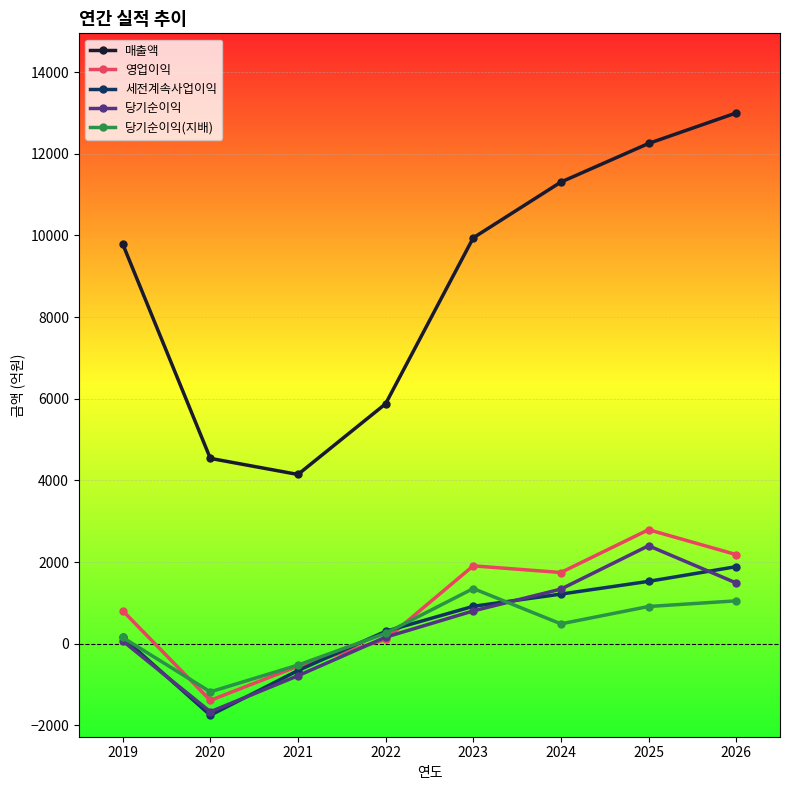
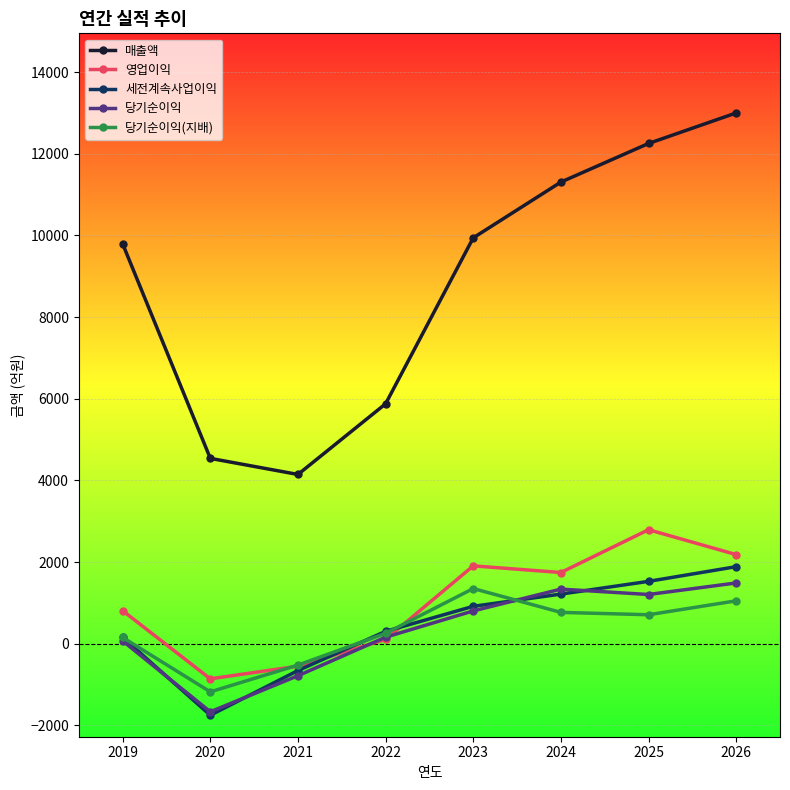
영업이익, 2020: -1400 -> -900
당기순이익(지배), 2024: 500 -> 800
당기순이익, 2025: 2400 -> 1200
당기순이익(지배), 2025: 900 -> 700
